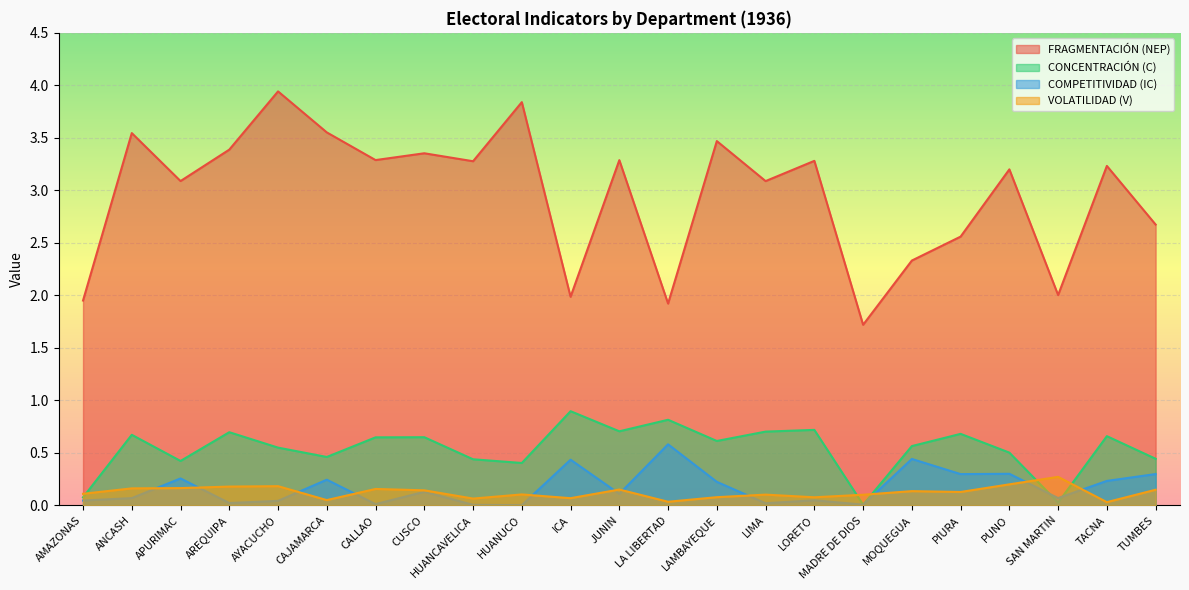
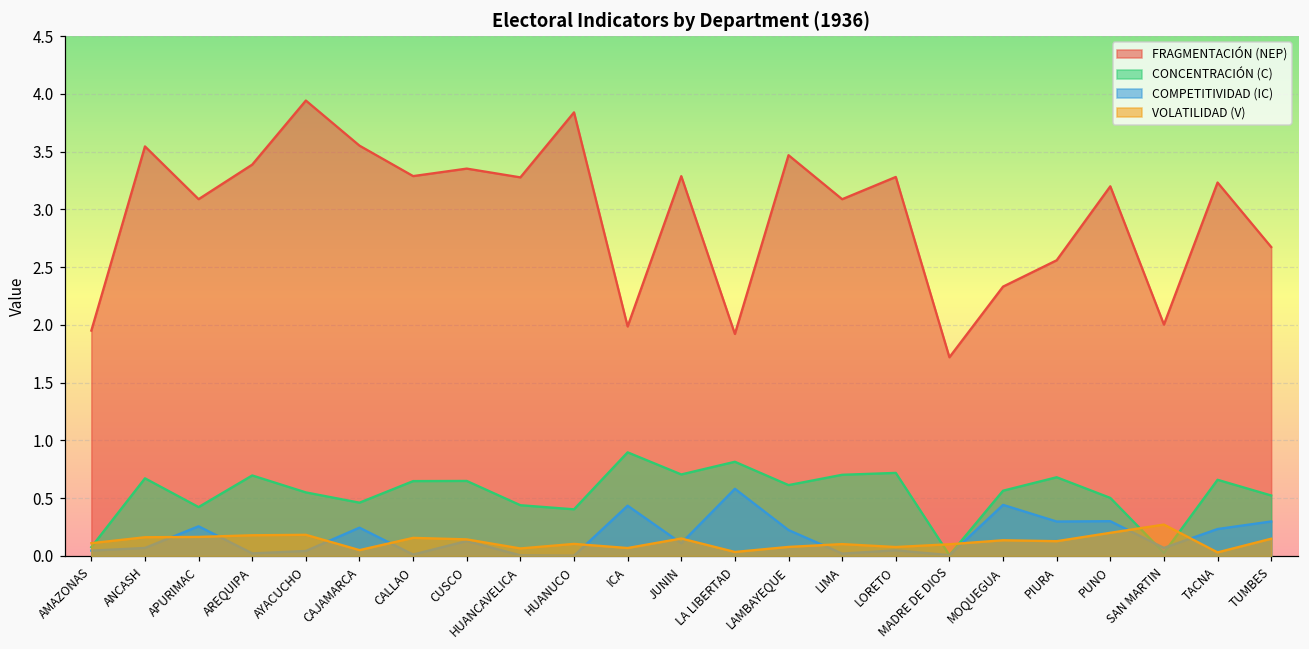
CONCENTRACIÓN (C), TUMBES: 0.44 -> 0.52
